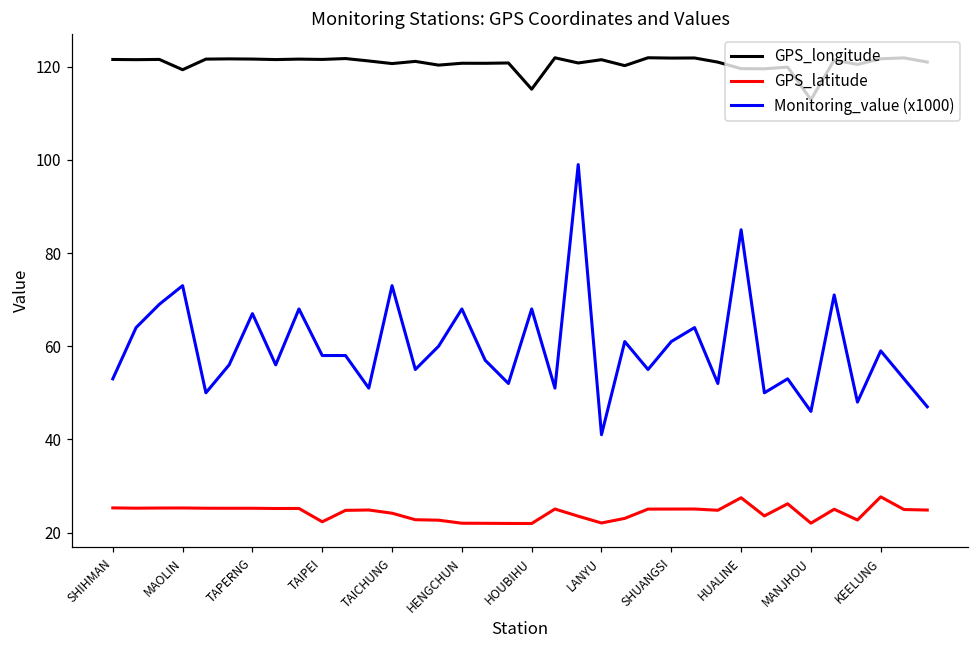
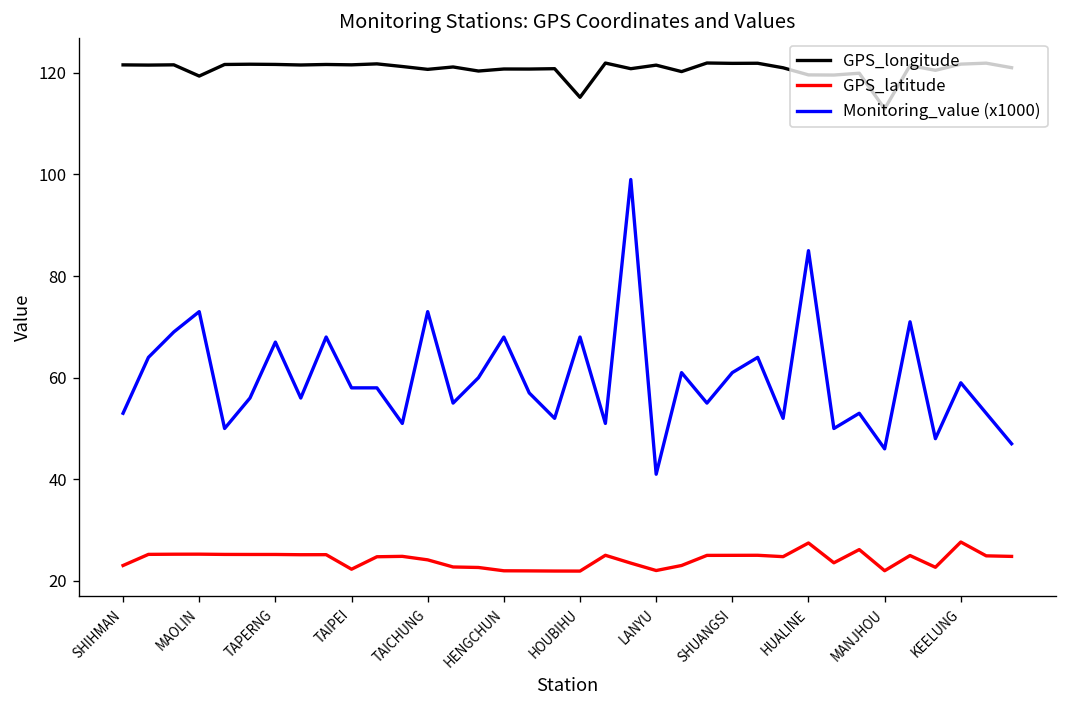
GPS_latitude, SHIHMAN: 25 -> 23
